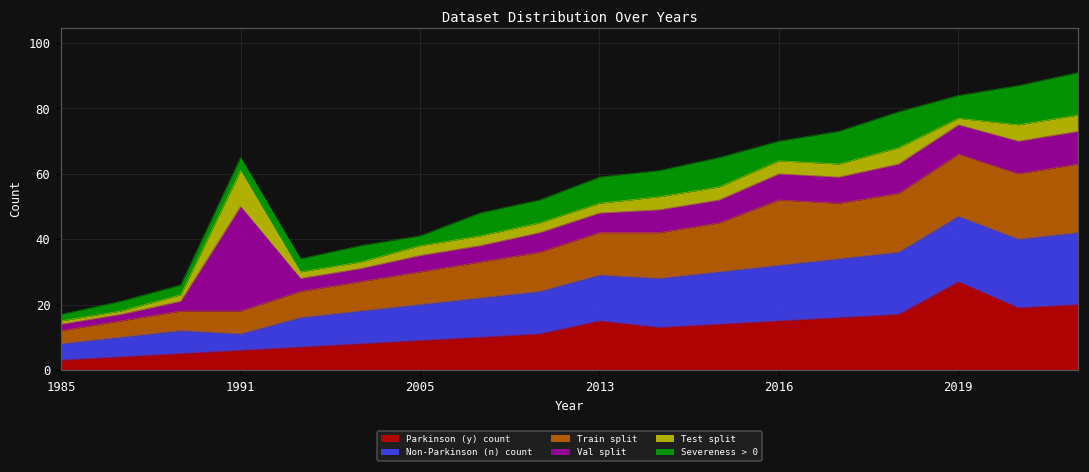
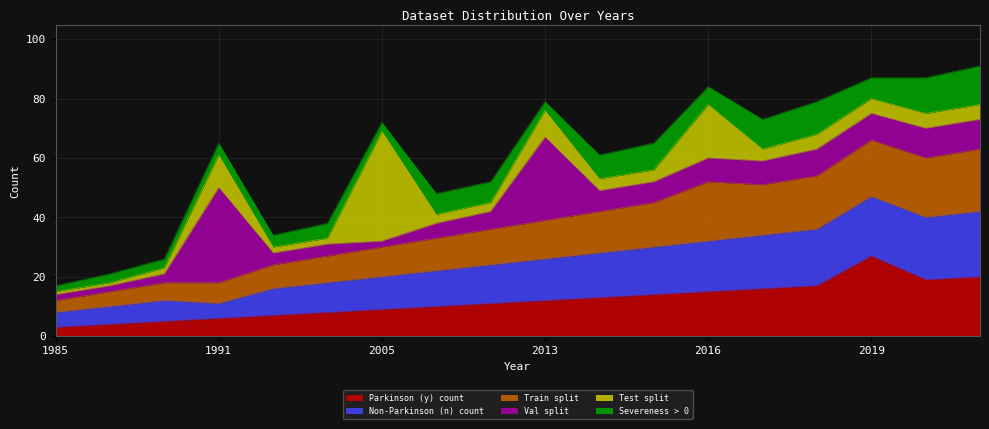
Val split, 2005: 5 -> 2
Test split, 2005: 3 -> 37
Parkinson (y) count, 2013: 15 -> 12
Val split, 2013: 6 -> 28
Test split, 2013: 3 -> 9
Severeness > 0, 2013: 8 -> 3
Test split, 2016: 4 -> 18
Test split, 2019: 2 -> 5
